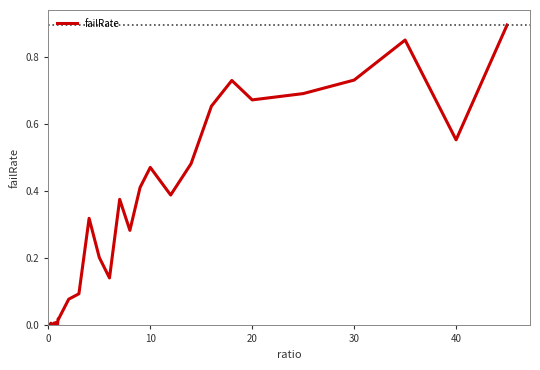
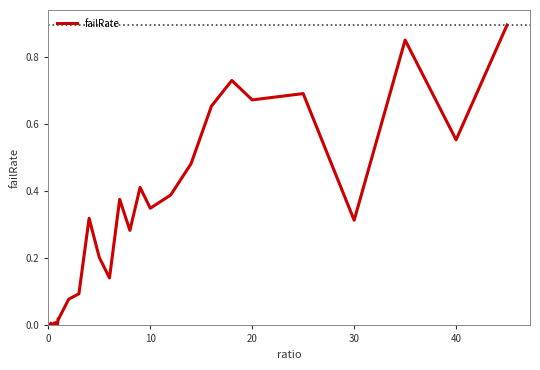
10: 0.47 -> 0.35
30: 0.73 -> 0.31
